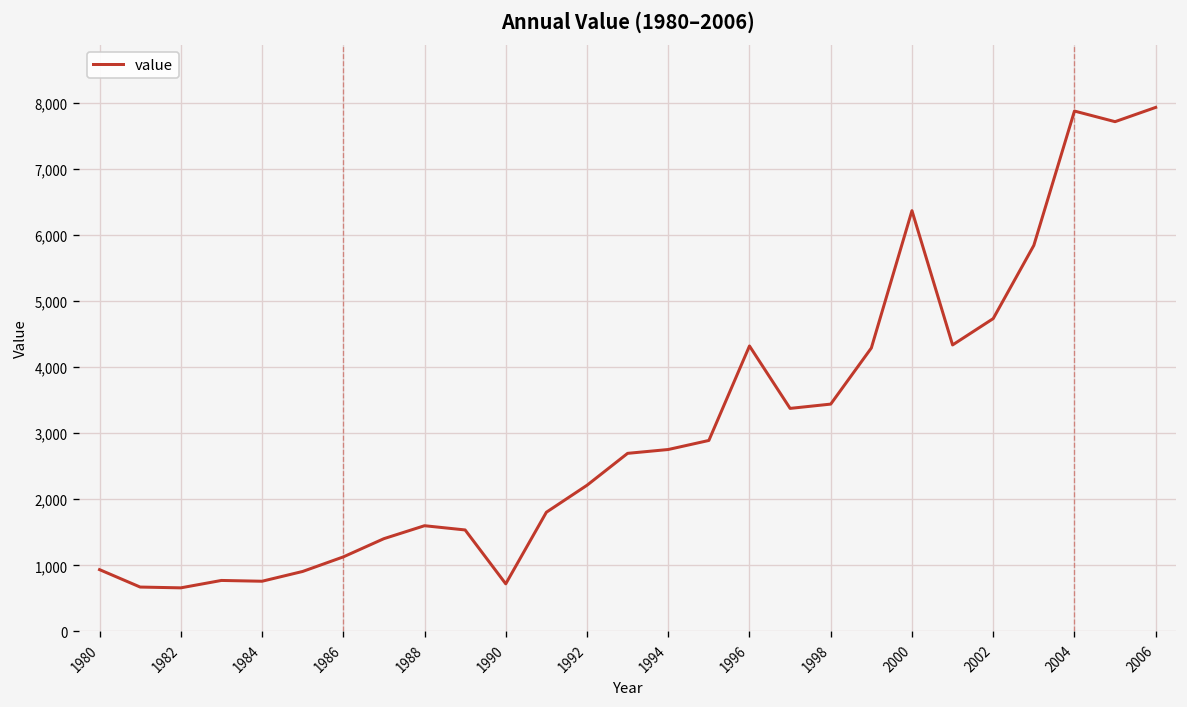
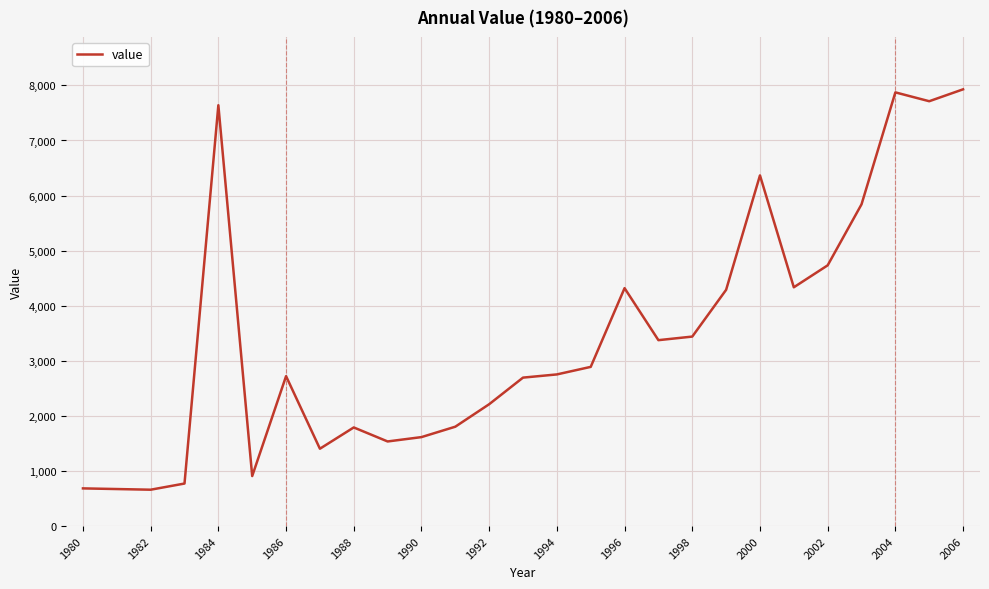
1980: 900 -> 700
1984: 800 -> 7,600
1986: 1,100 -> 2,700
1988: 1,600 -> 1,800
1990: 700 -> 1,600
